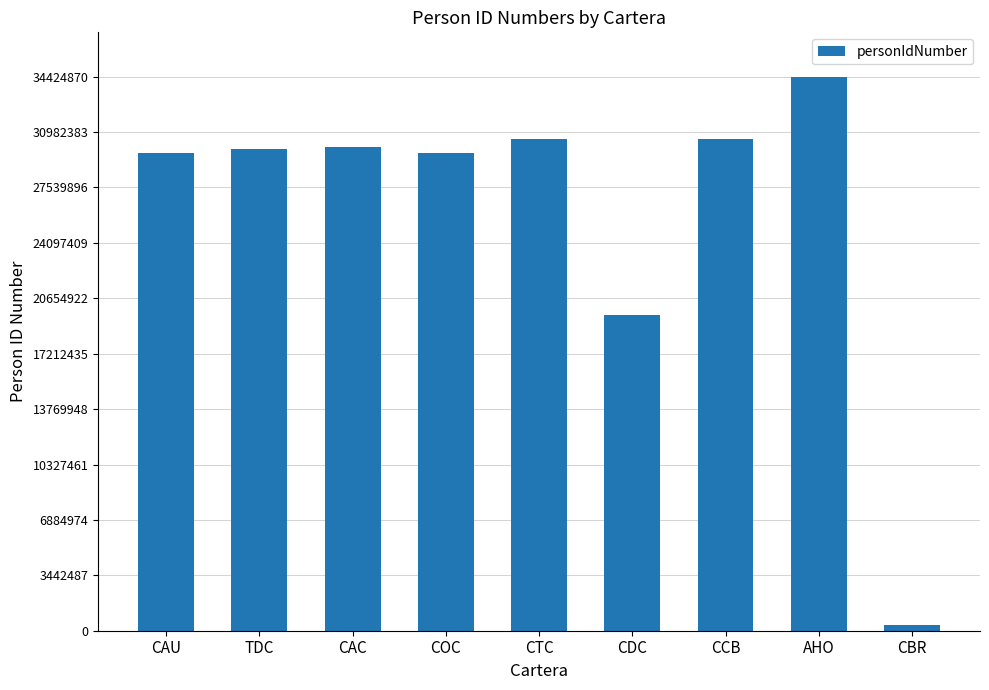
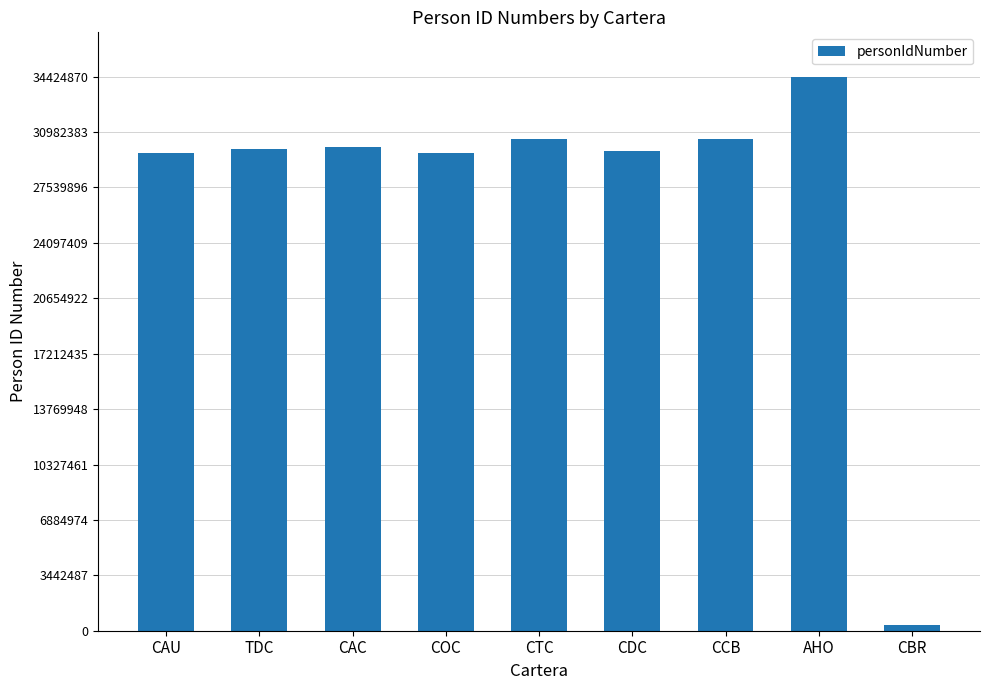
CDC: 19600000 -> 29800000
